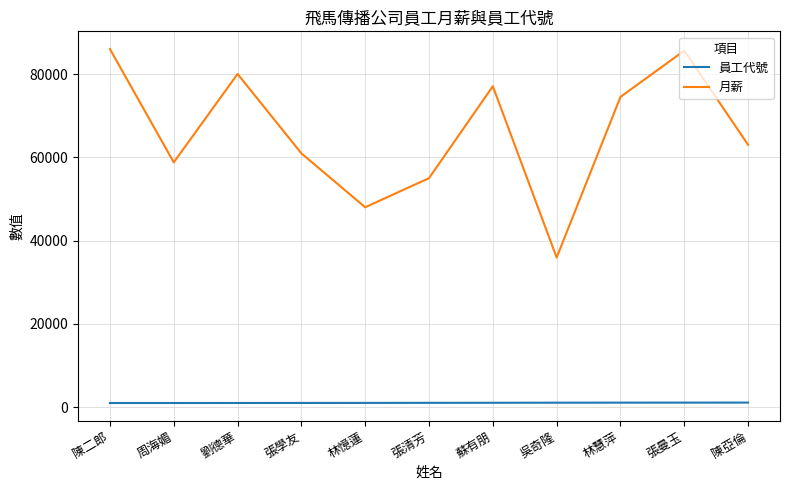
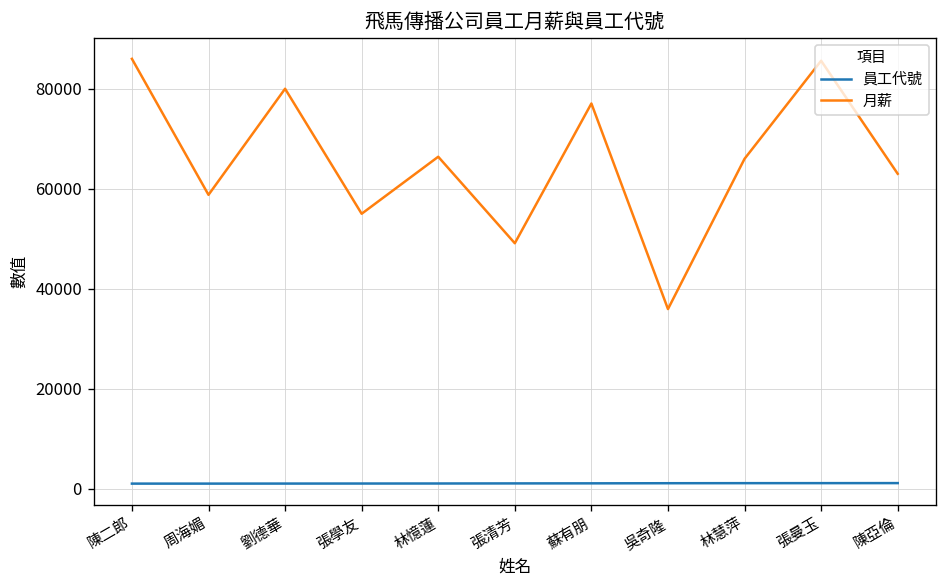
月薪, 張學友: 61000 -> 55000
月薪, 林憶蓮: 48000 -> 66000
月薪, 張清芳: 55000 -> 49000
月薪, 林慧萍: 74000 -> 66000
